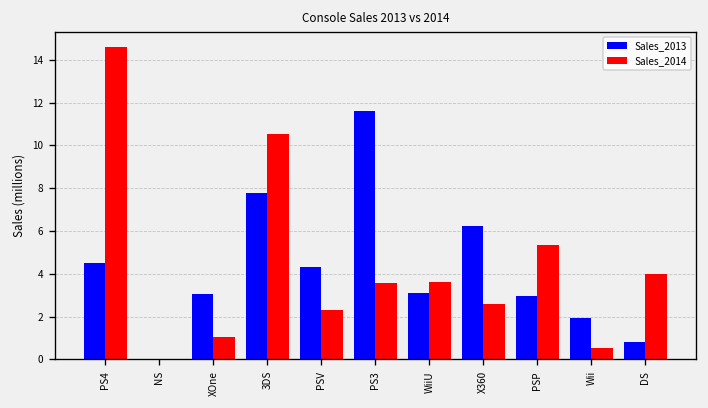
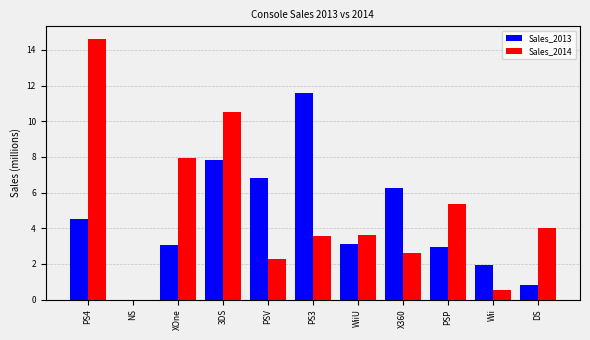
Sales_2014, XOne: 1.0 -> 7.9
Sales_2013, PSV: 4.3 -> 6.8
